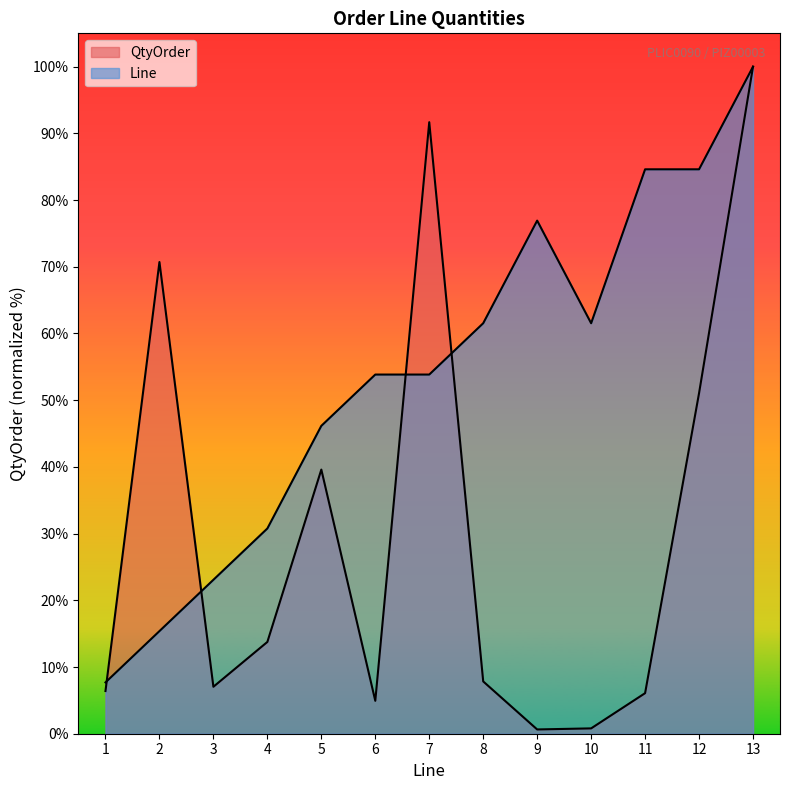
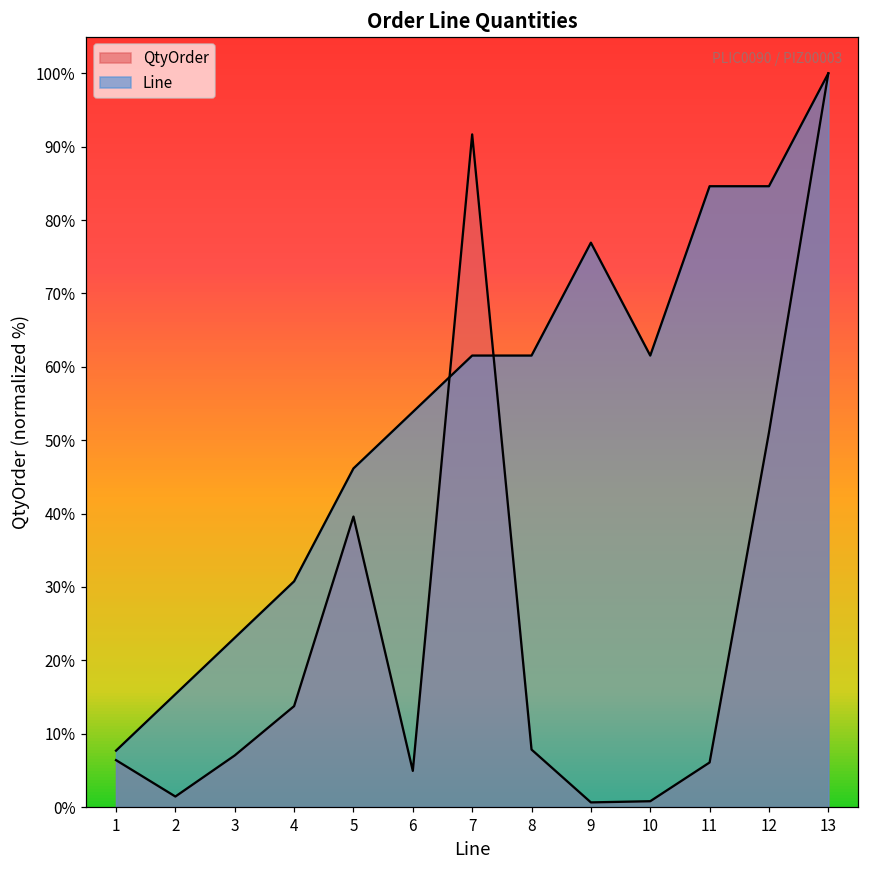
QtyOrder, 2: 71% -> 1%
Line, 7: 54% -> 62%
